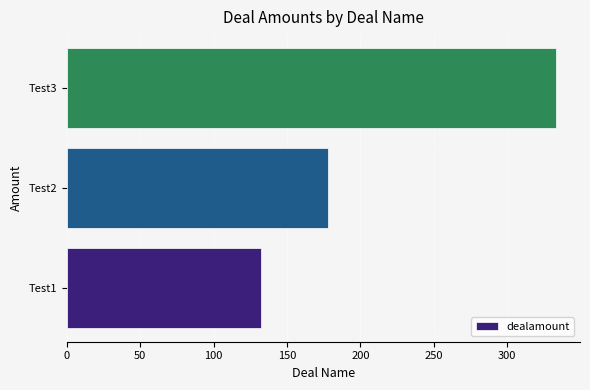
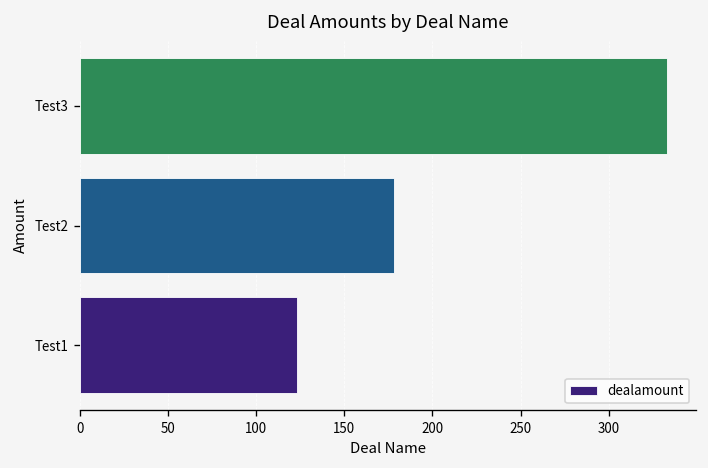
Test1: 132 -> 123
